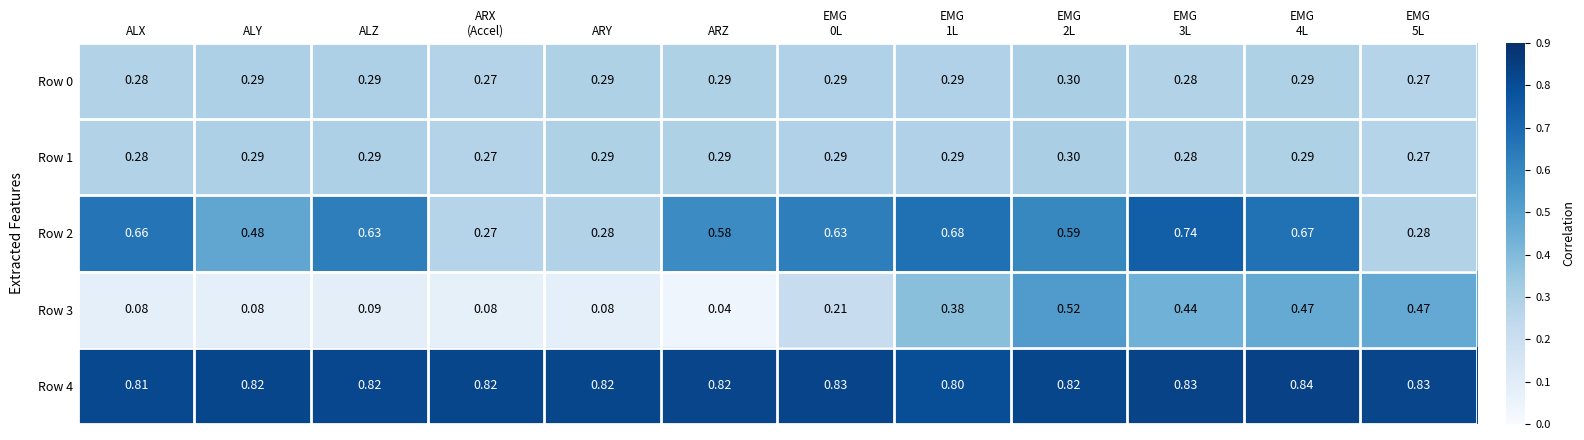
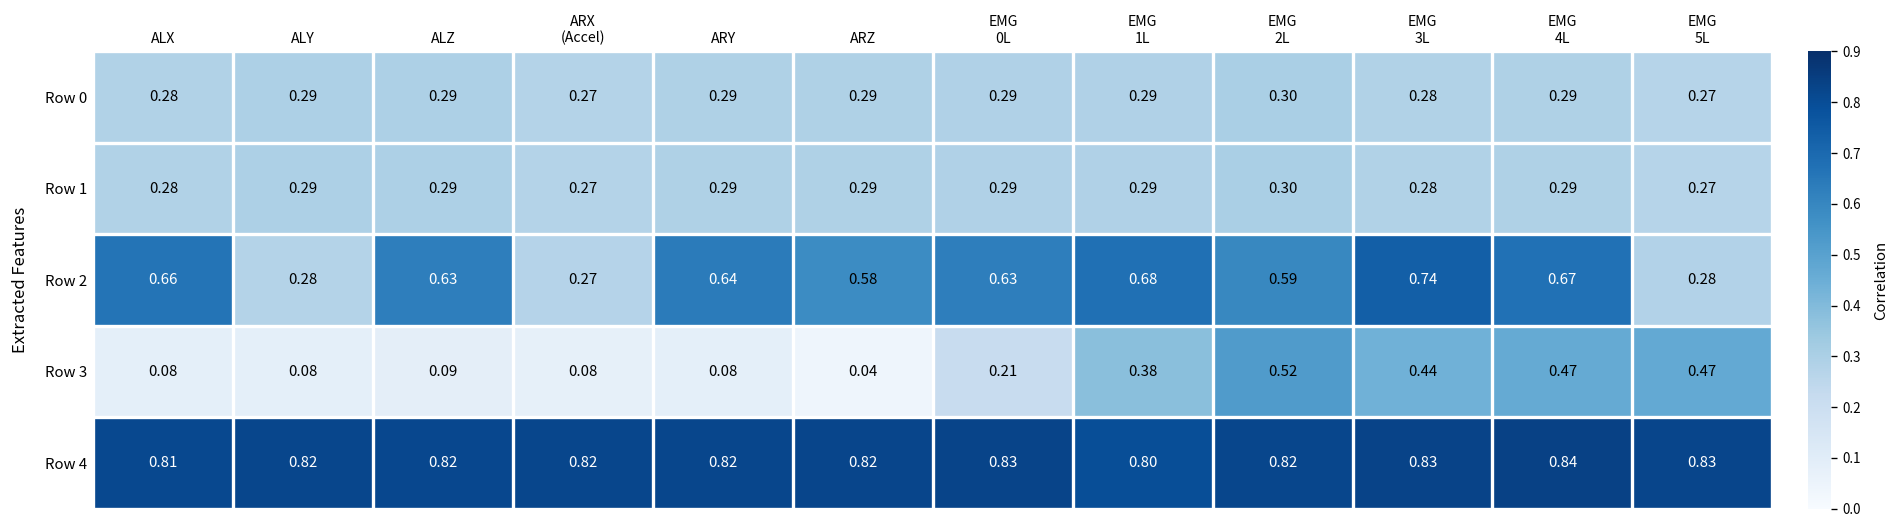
Row 2, ALY: 0.48 -> 0.28
Row 2, ARY: 0.28 -> 0.64
